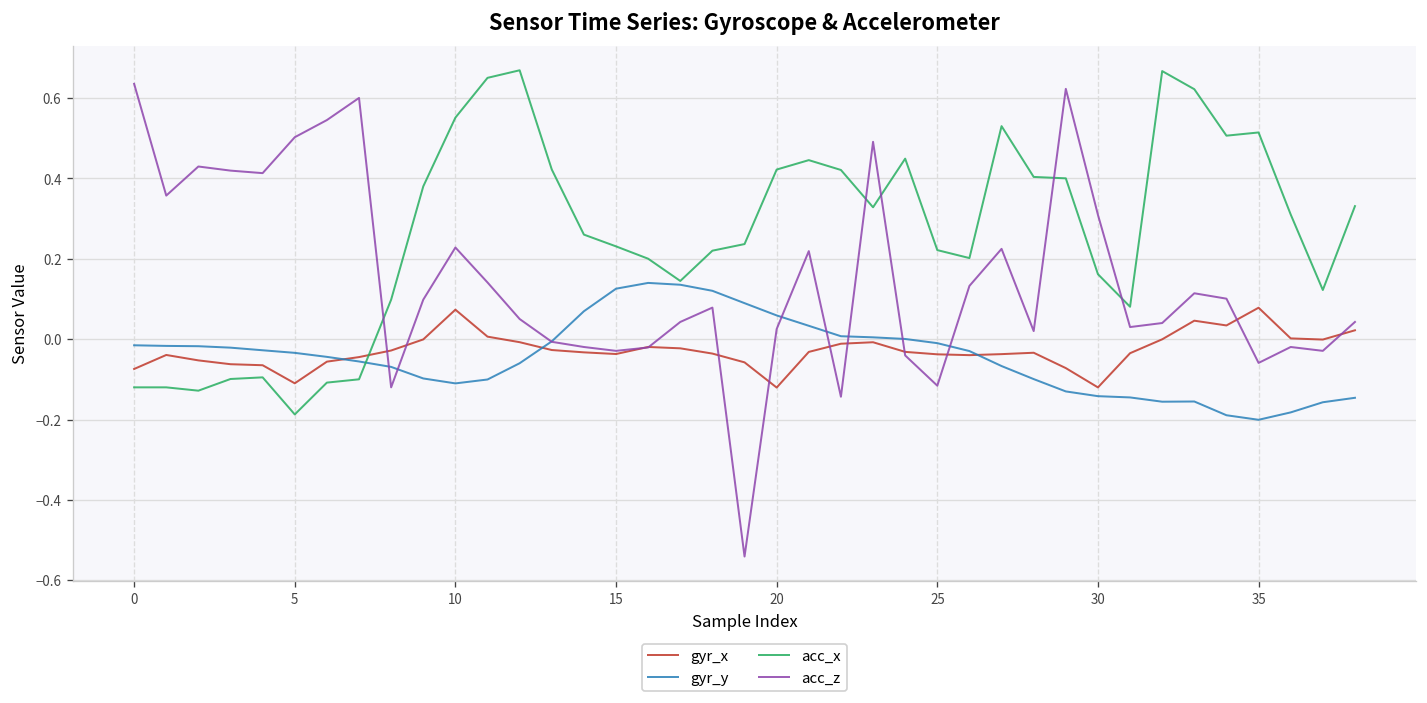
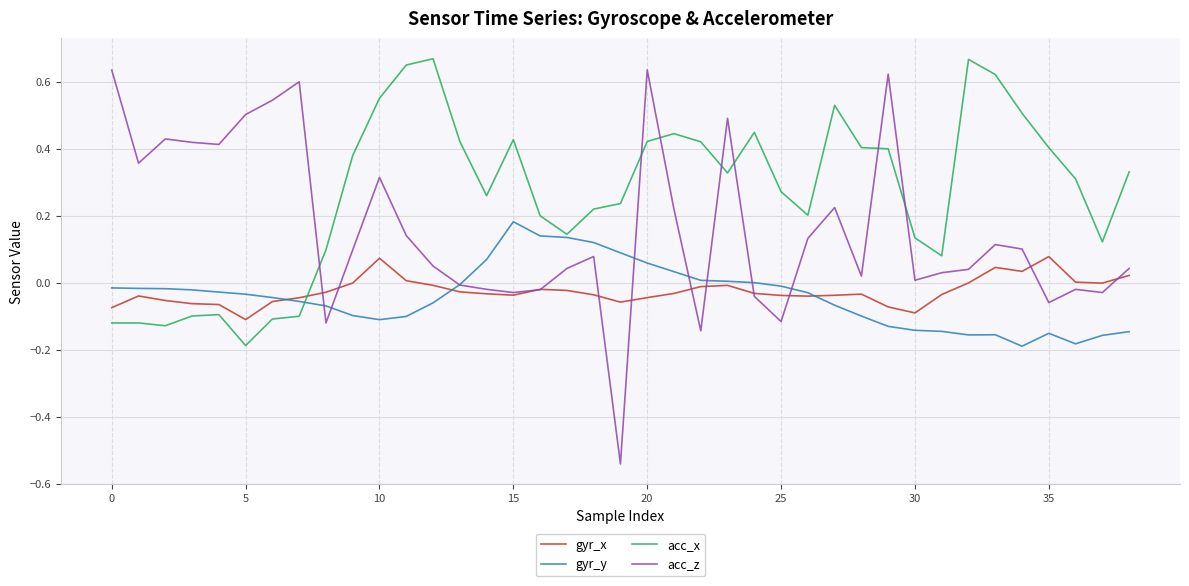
acc_z, 10: 0.23 -> 0.31
gyr_y, 15: 0.13 -> 0.18
acc_x, 15: 0.23 -> 0.43
gyr_x, 20: -0.12 -> -0.04
acc_z, 20: 0.03 -> 0.64
acc_x, 25: 0.22 -> 0.27
gyr_x, 30: -0.12 -> -0.09
acc_x, 30: 0.16 -> 0.13
acc_z, 30: 0.31 -> 0.01
gyr_y, 35: -0.20 -> -0.15
acc_x, 35: 0.51 -> 0.40
